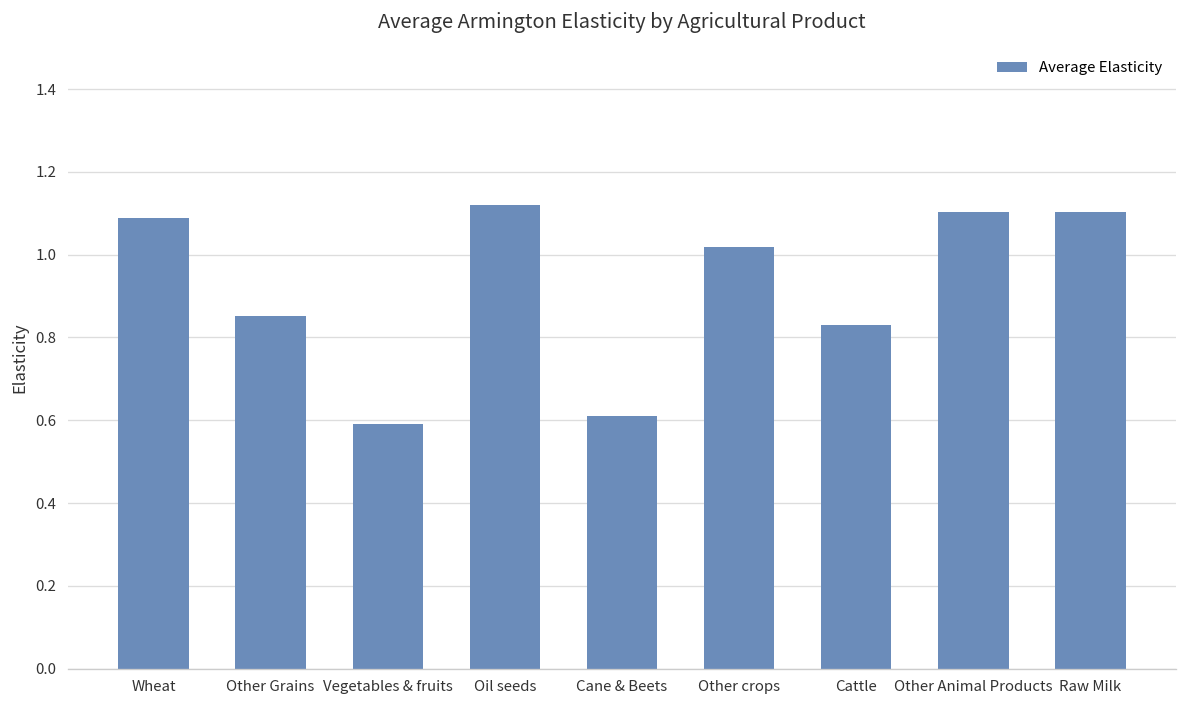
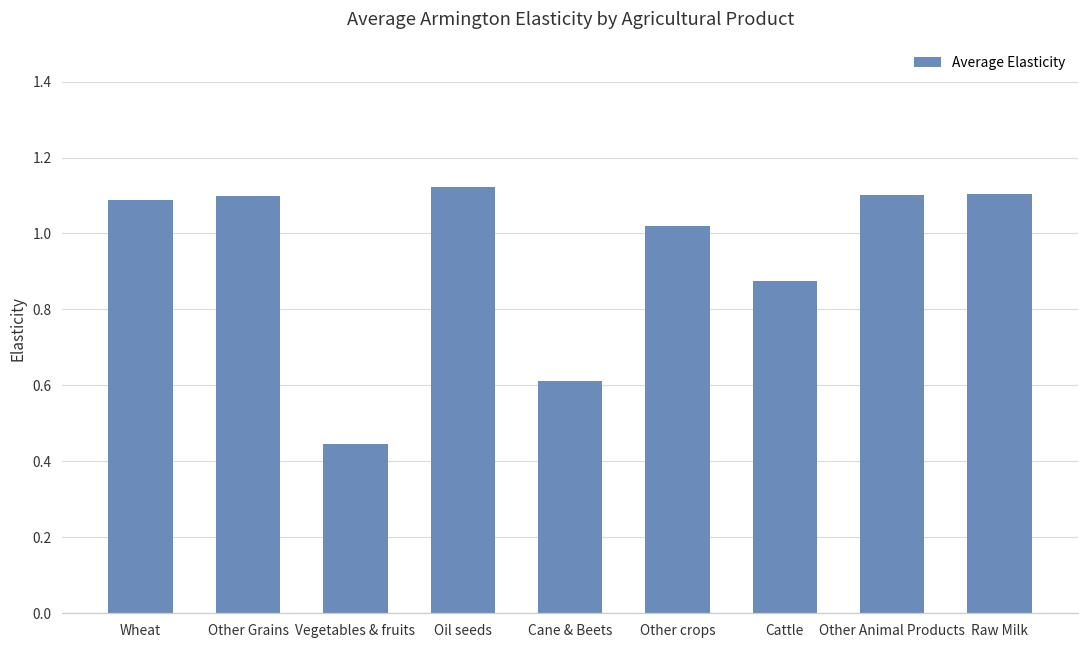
Other Grains: 0.85 -> 1.10
Vegetables & fruits: 0.59 -> 0.45
Cattle: 0.83 -> 0.87
